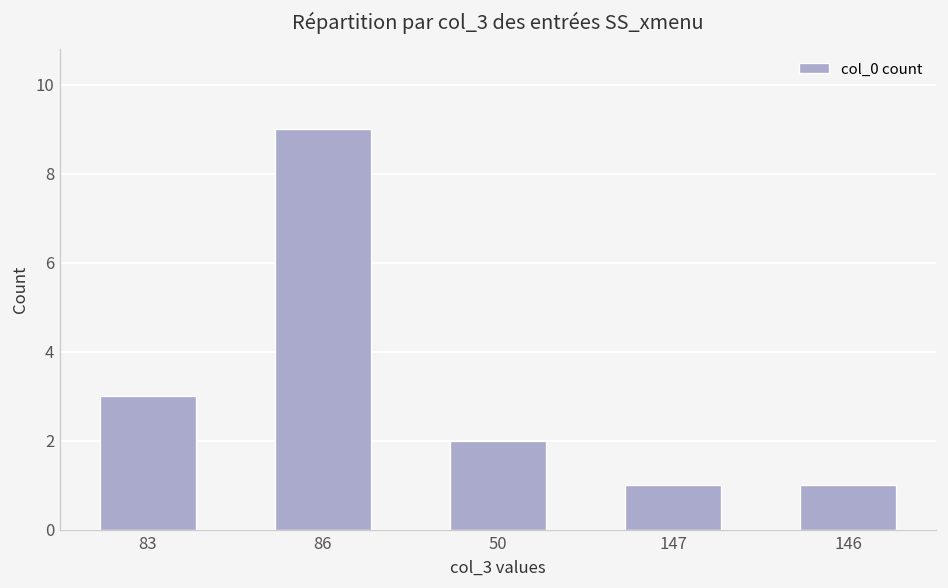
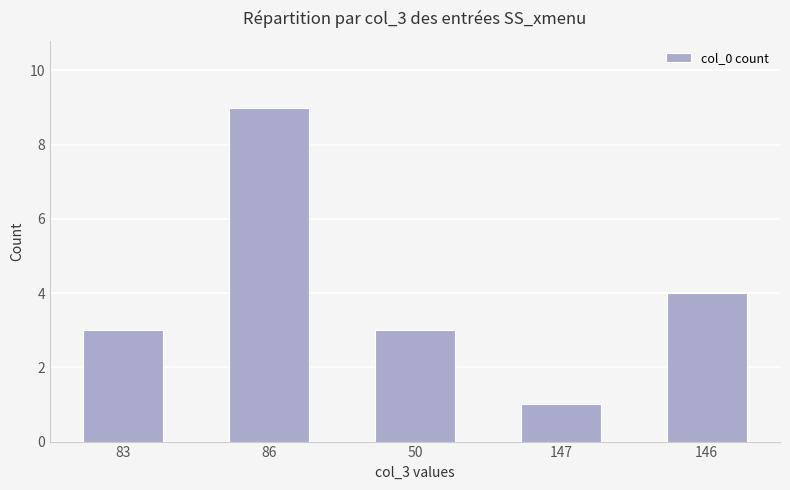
50: 2 -> 3
146: 1 -> 4
